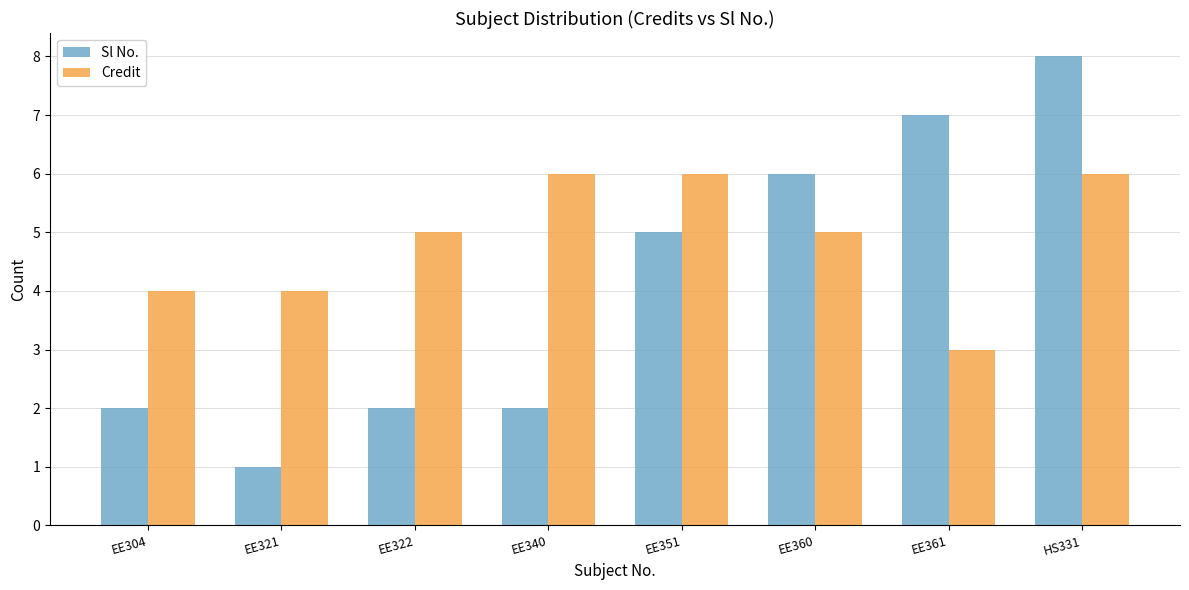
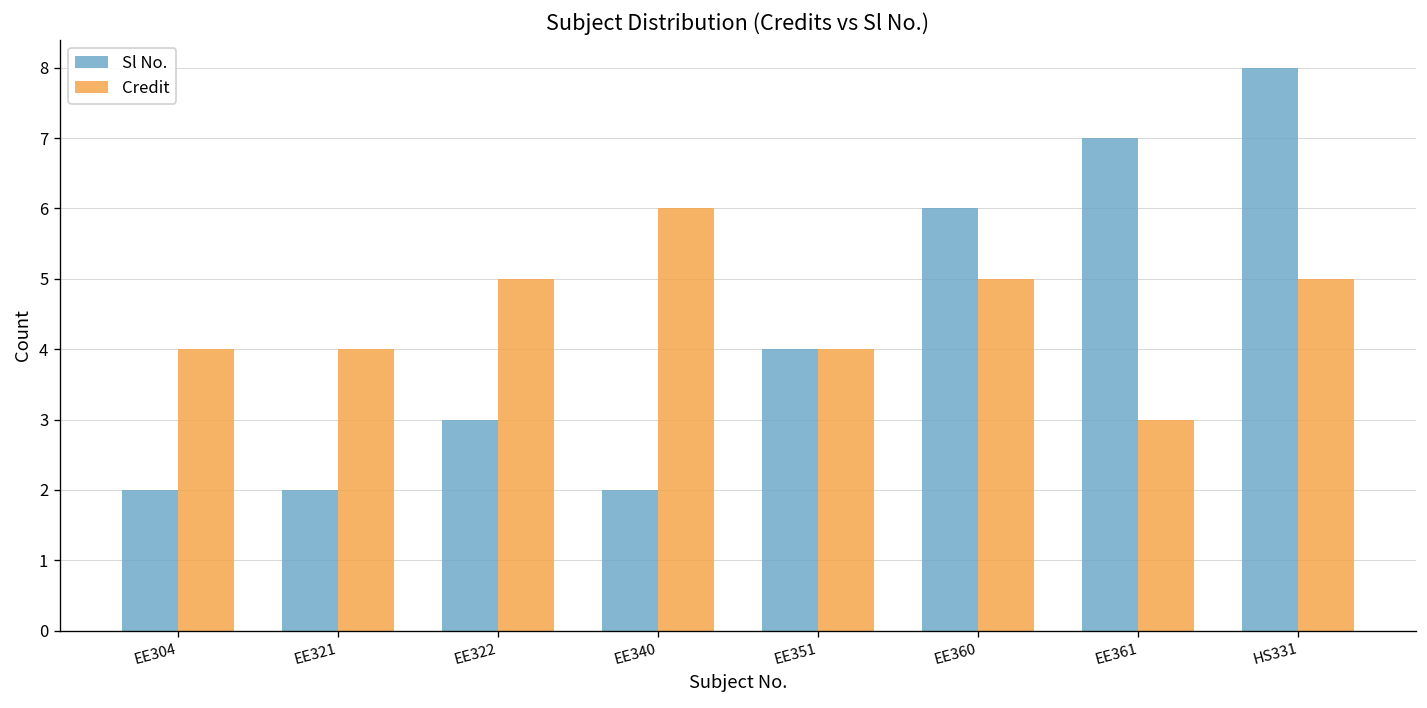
Sl No., EE321: 1 -> 2
Sl No., EE322: 2 -> 3
Sl No., EE351: 5 -> 4
Credit, EE351: 6 -> 4
Credit, HS331: 6 -> 5
